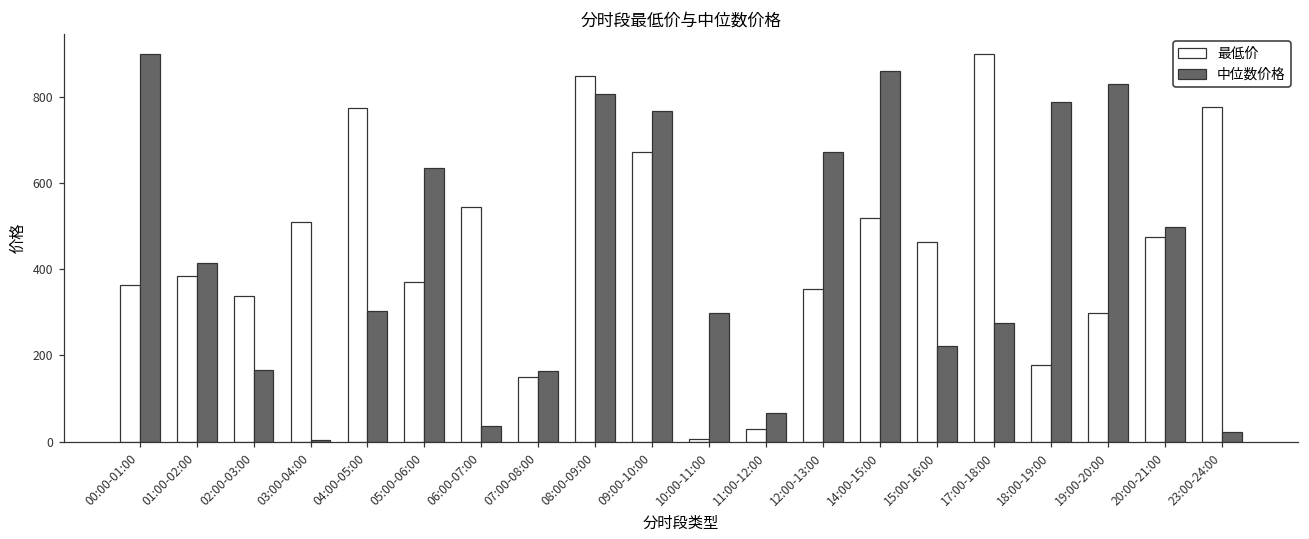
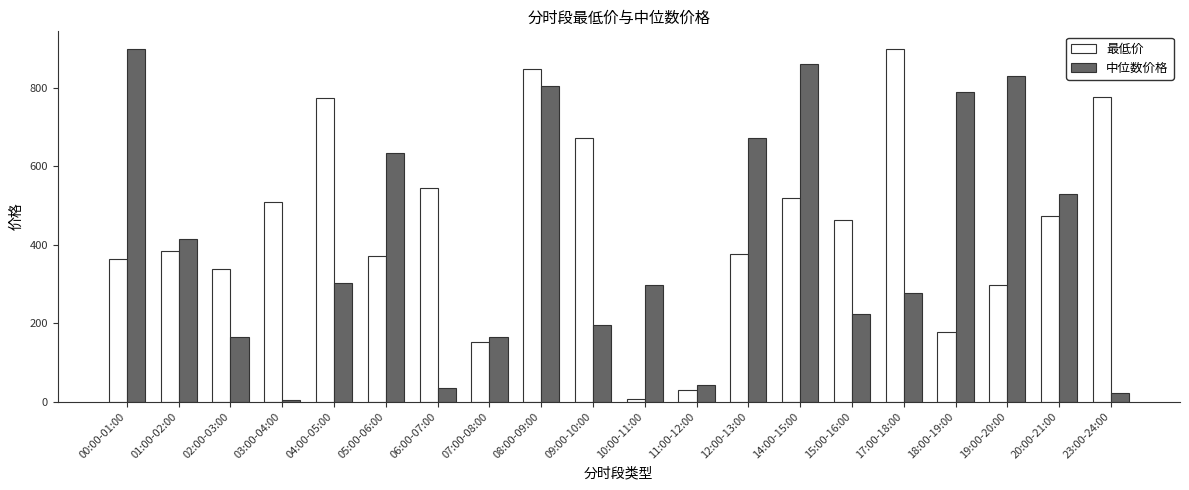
中位数价格, 09:00-10:00: 770 -> 200
中位数价格, 11:00-12:00: 70 -> 40
最低价, 12:00-13:00: 350 -> 380
中位数价格, 20:00-21:00: 500 -> 530
